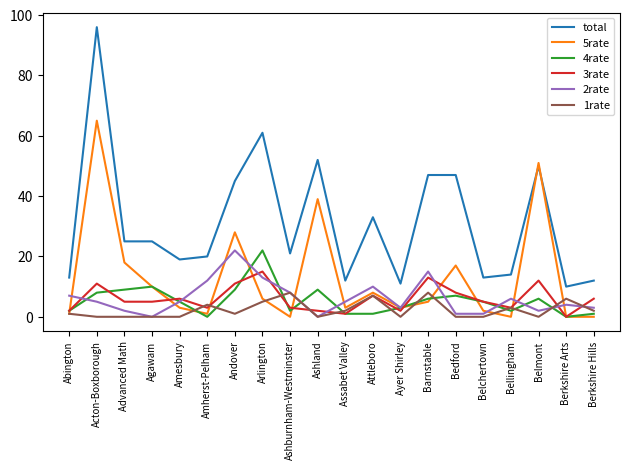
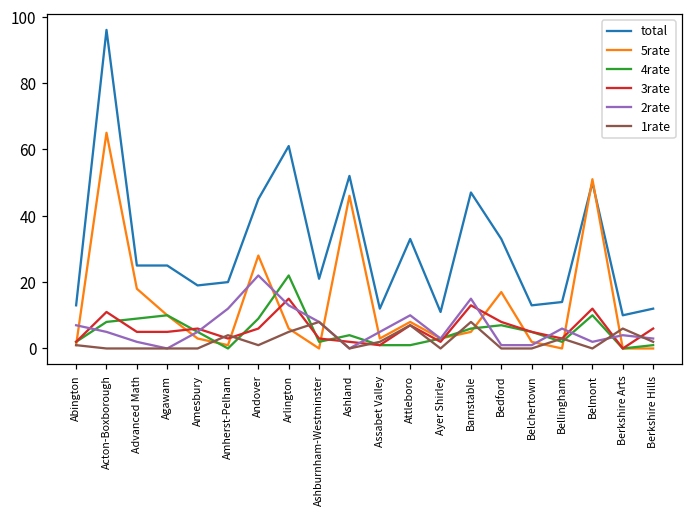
3rate, Andover: 11 -> 6
5rate, Ashland: 39 -> 46
4rate, Ashland: 9 -> 4
total, Bedford: 47 -> 33
4rate, Belmont: 6 -> 10
